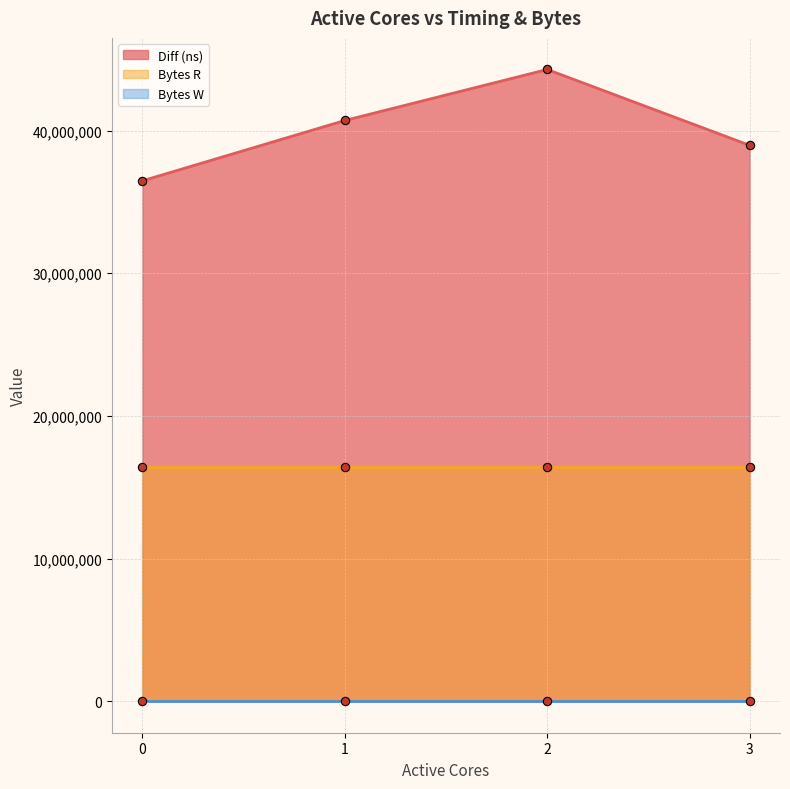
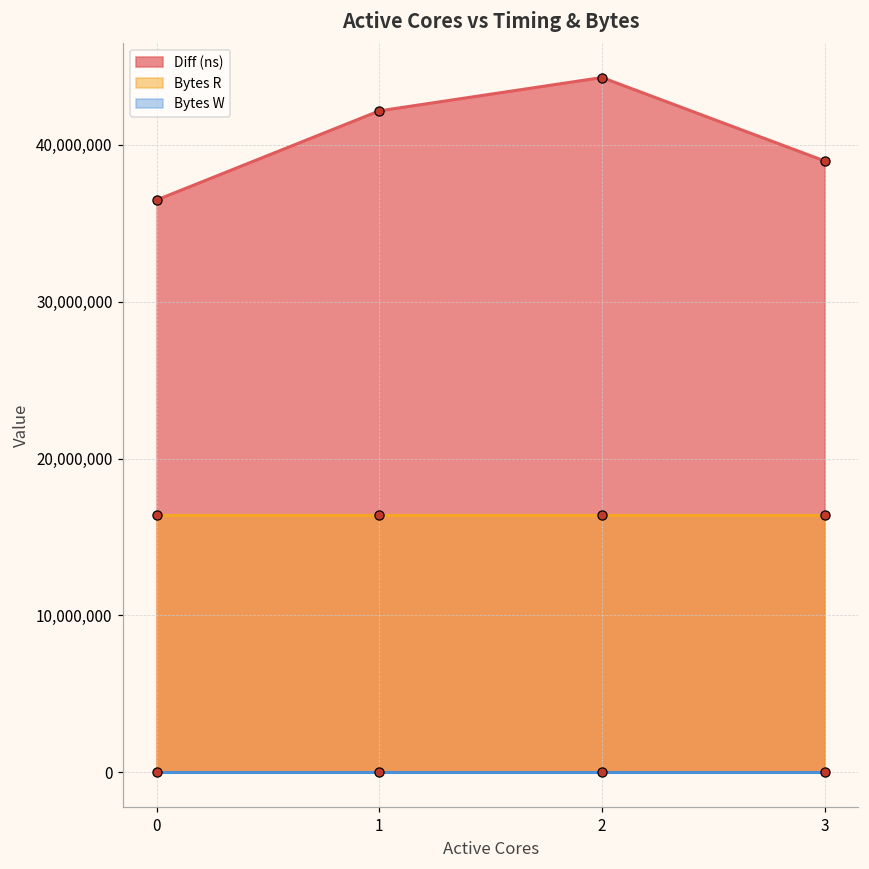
Diff (ns), 1: 40,700,000 -> 42,200,000
